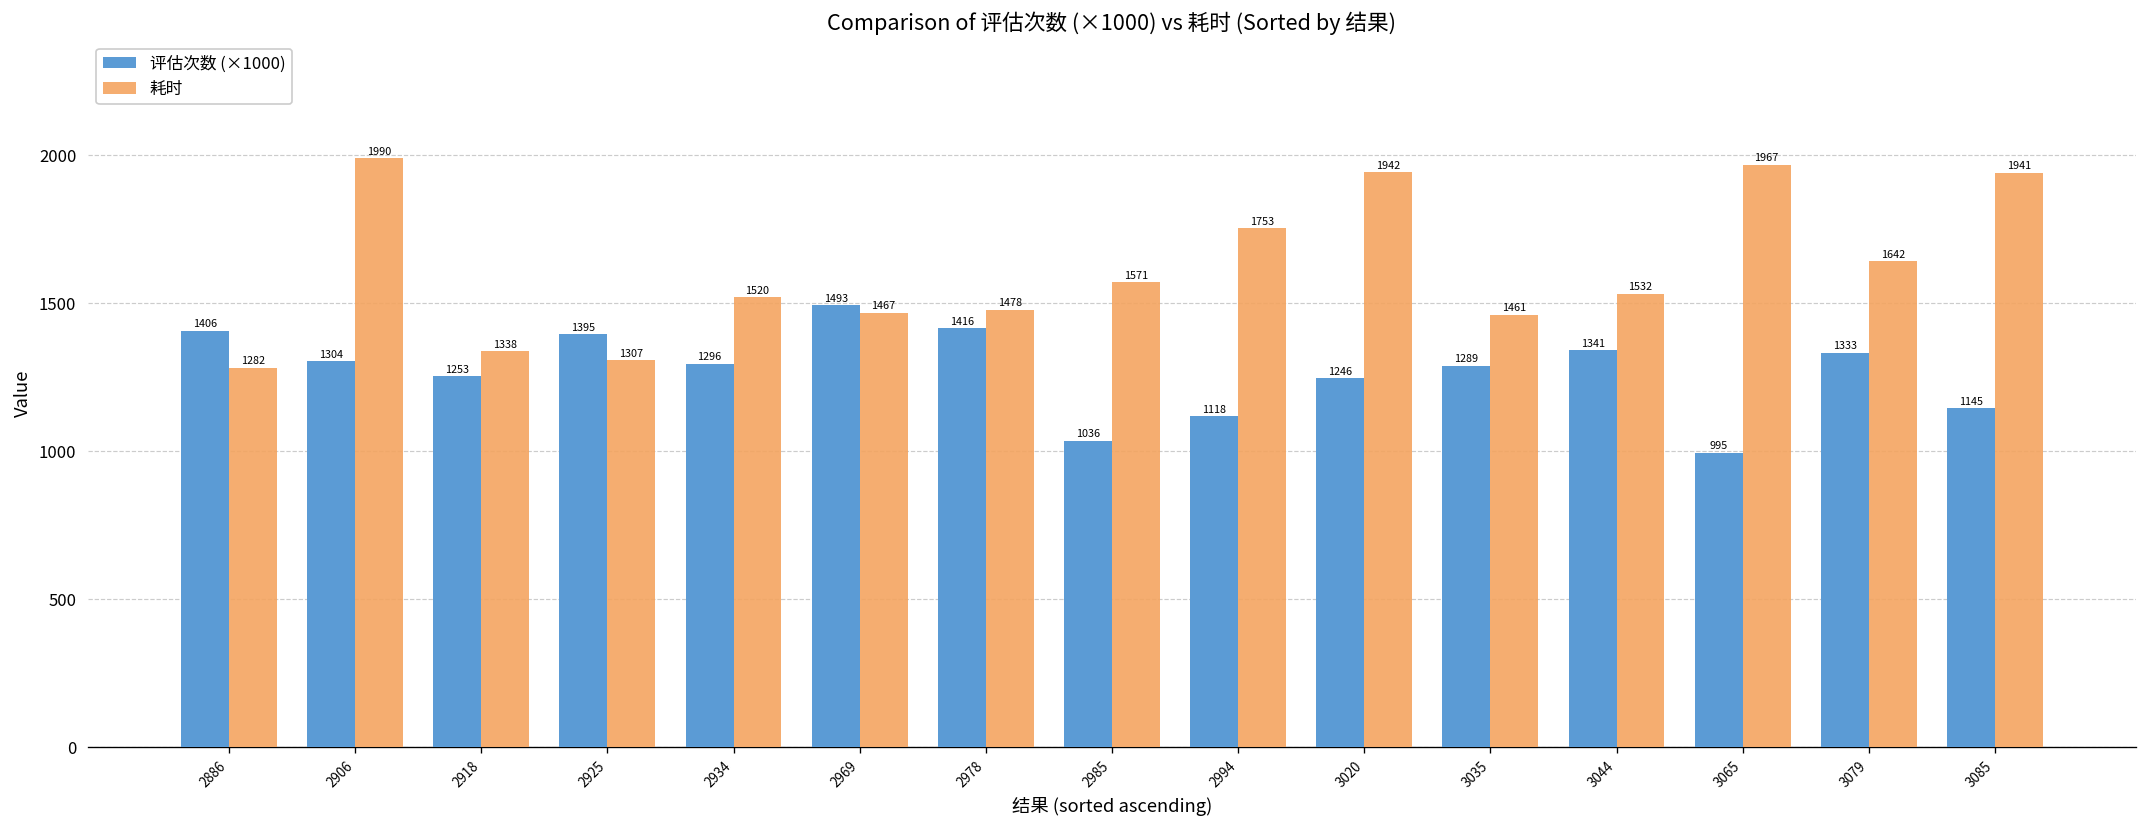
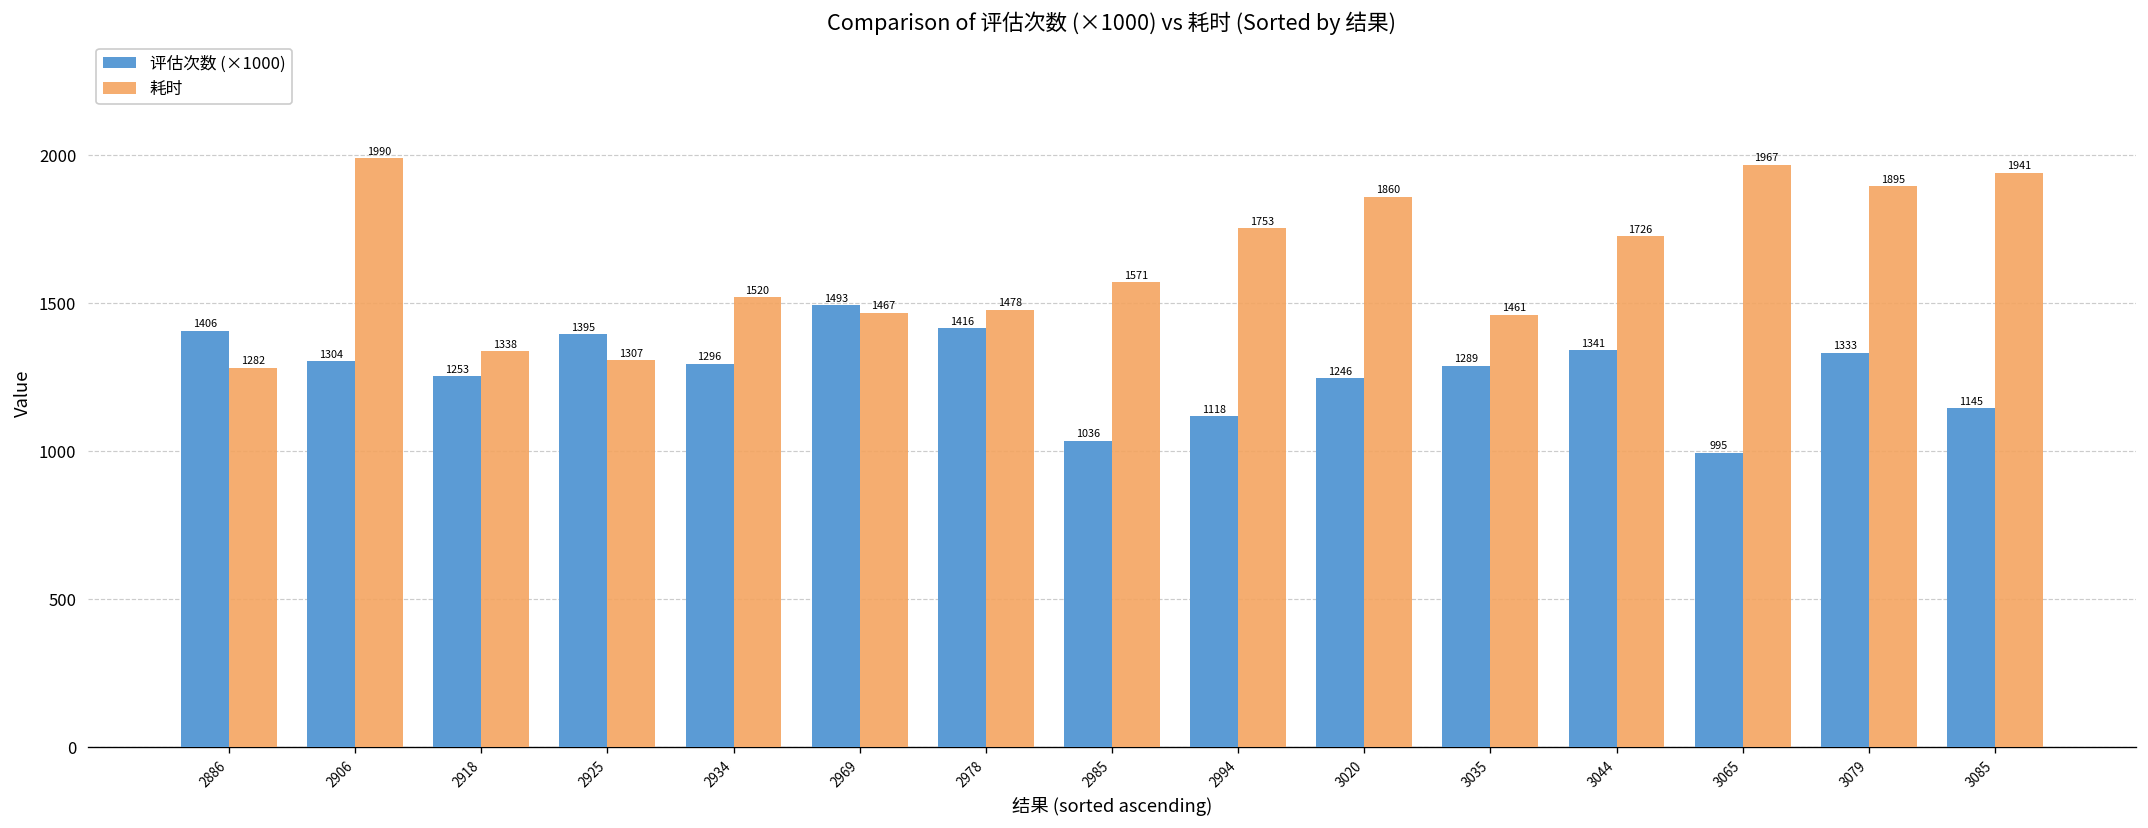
耗时, 3020: 1942 -> 1860
耗时, 3044: 1532 -> 1726
耗时, 3079: 1642 -> 1895
